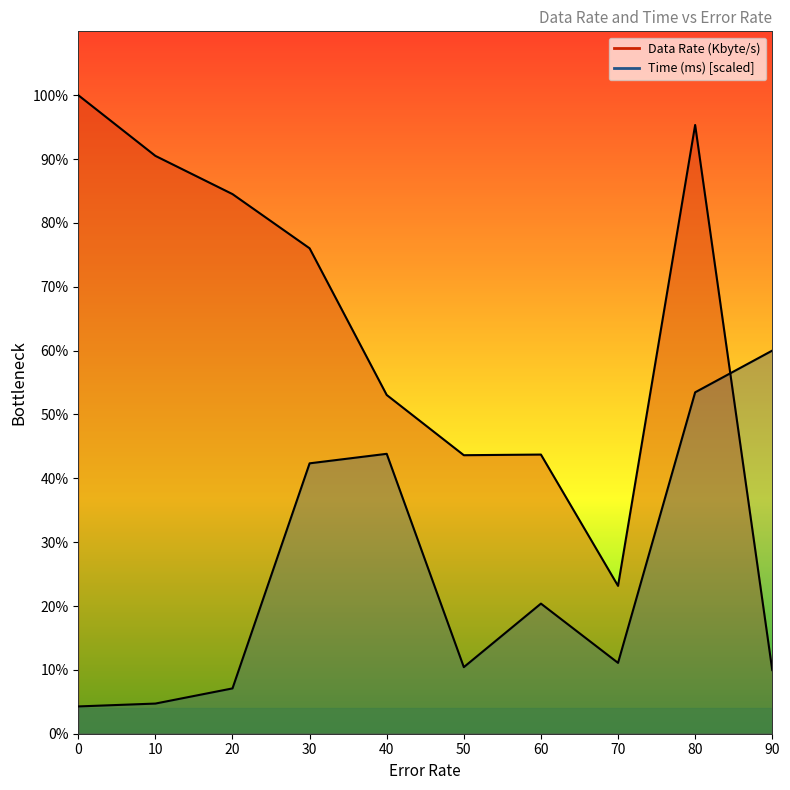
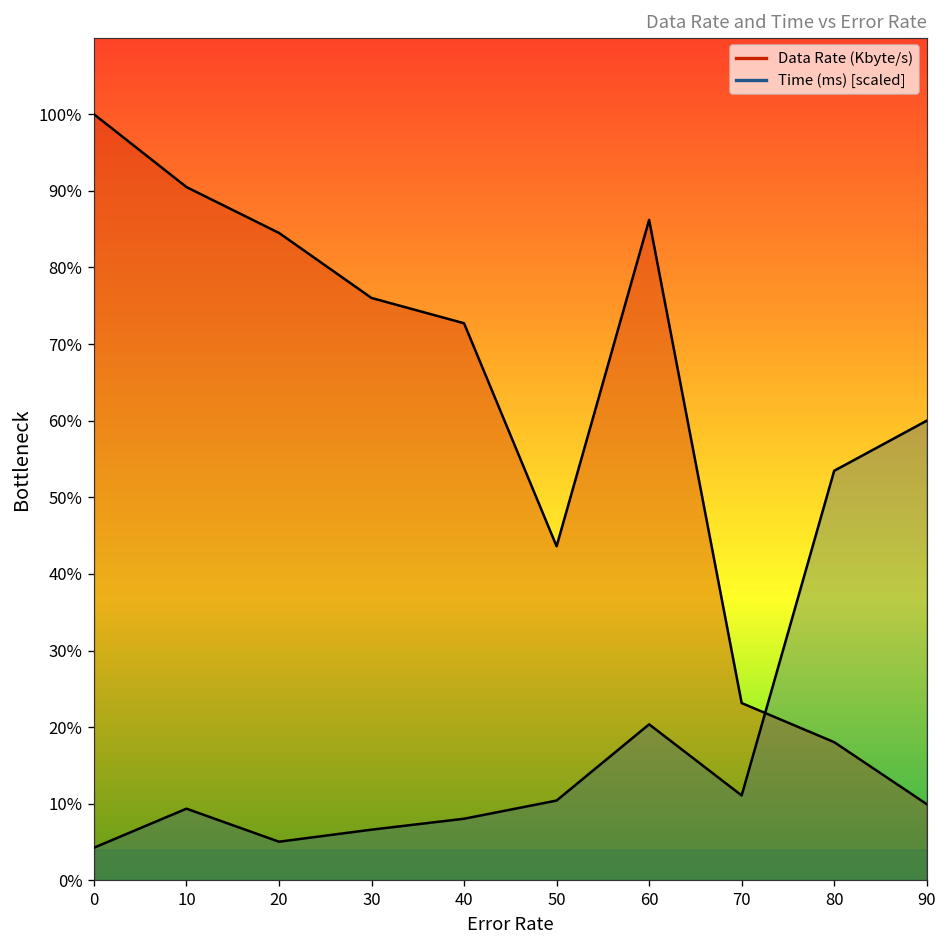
Time (ms) [scaled], 10: 5% -> 9%
Time (ms) [scaled], 20: 7% -> 5%
Time (ms) [scaled], 30: 42% -> 7%
Data Rate (Kbyte/s), 40: 53% -> 73%
Time (ms) [scaled], 40: 44% -> 8%
Data Rate (Kbyte/s), 60: 44% -> 86%
Data Rate (Kbyte/s), 80: 95% -> 18%
